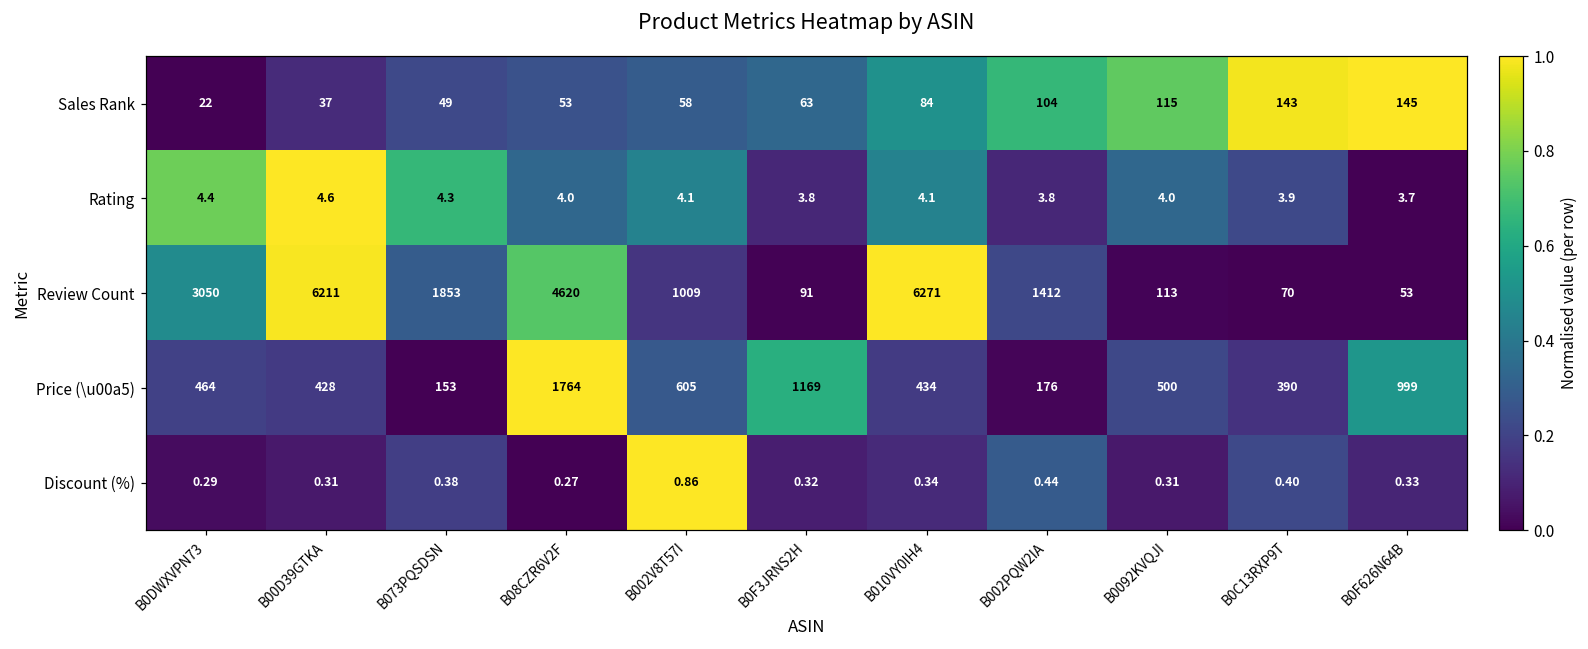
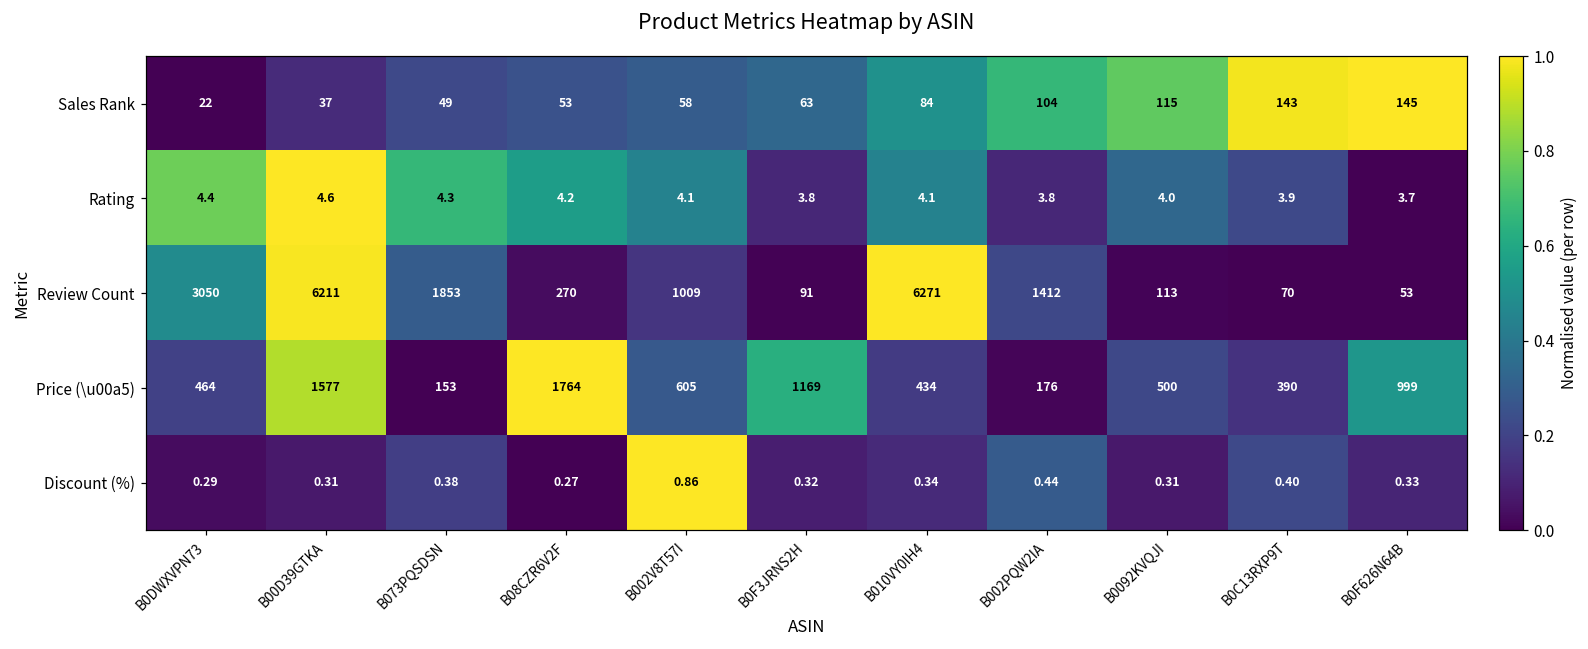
Rating, B08CZR6V2F: 4.0 -> 4.2
Review Count, B08CZR6V2F: 4620 -> 270
Price (\u00a5), B00D39GTKA: 428 -> 1577
